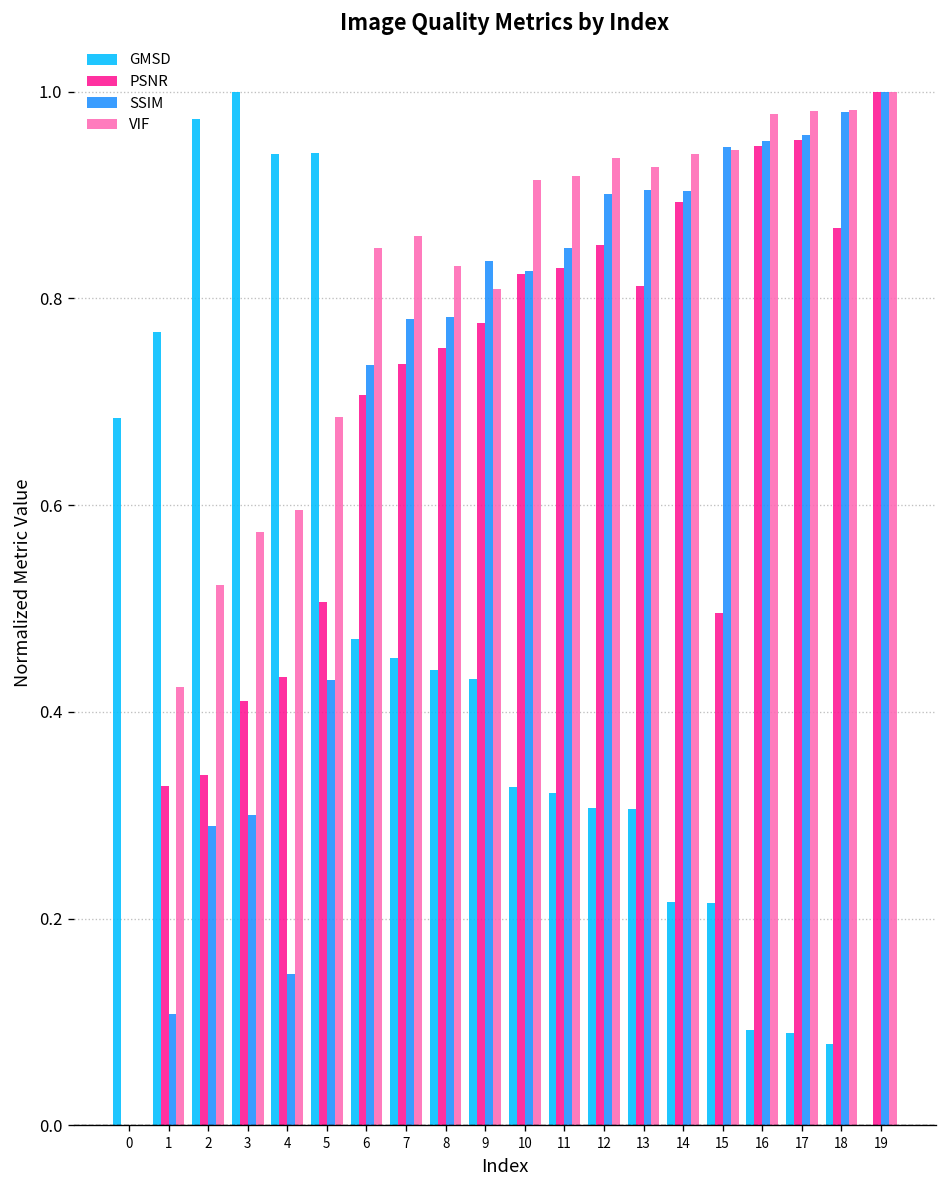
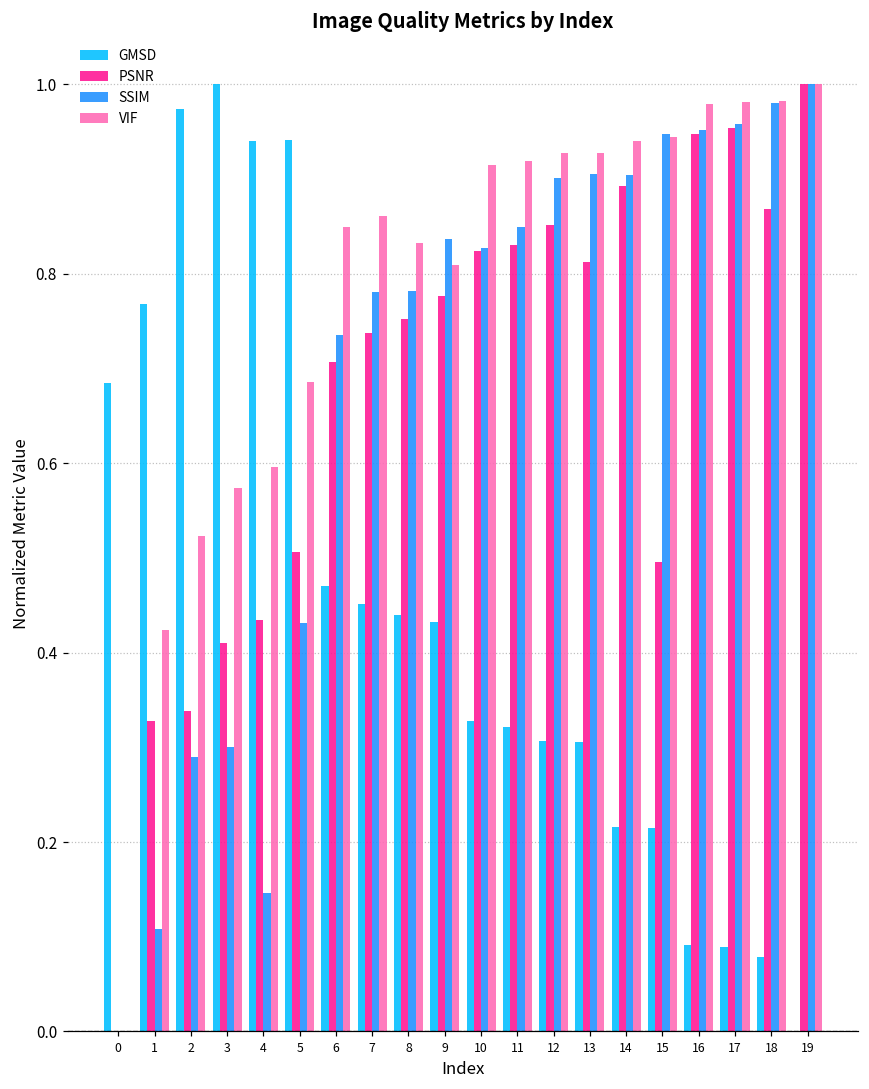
VIF, 12: 0.94 -> 0.93
